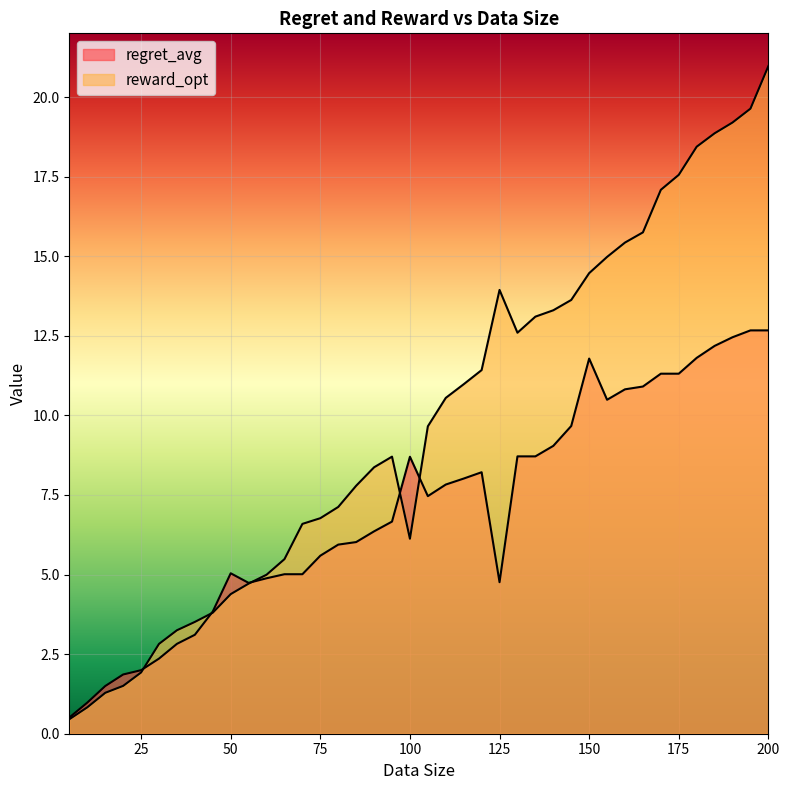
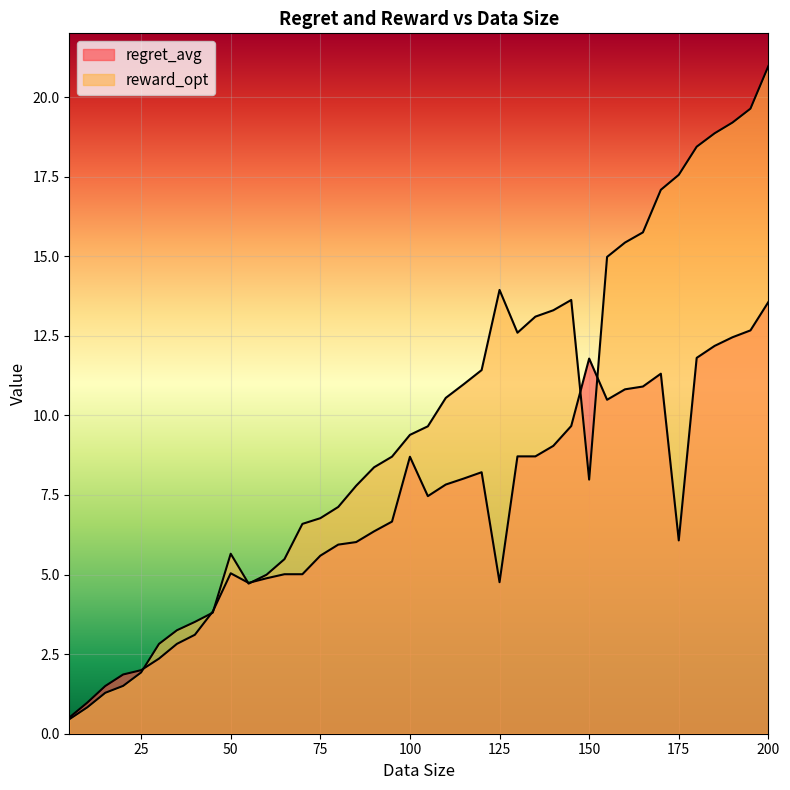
reward_opt, 50: 4.4 -> 5.7
reward_opt, 100: 6.1 -> 9.4
reward_opt, 150: 14.5 -> 8.0
regret_avg, 175: 11.3 -> 6.1
regret_avg, 200: 12.7 -> 13.6
